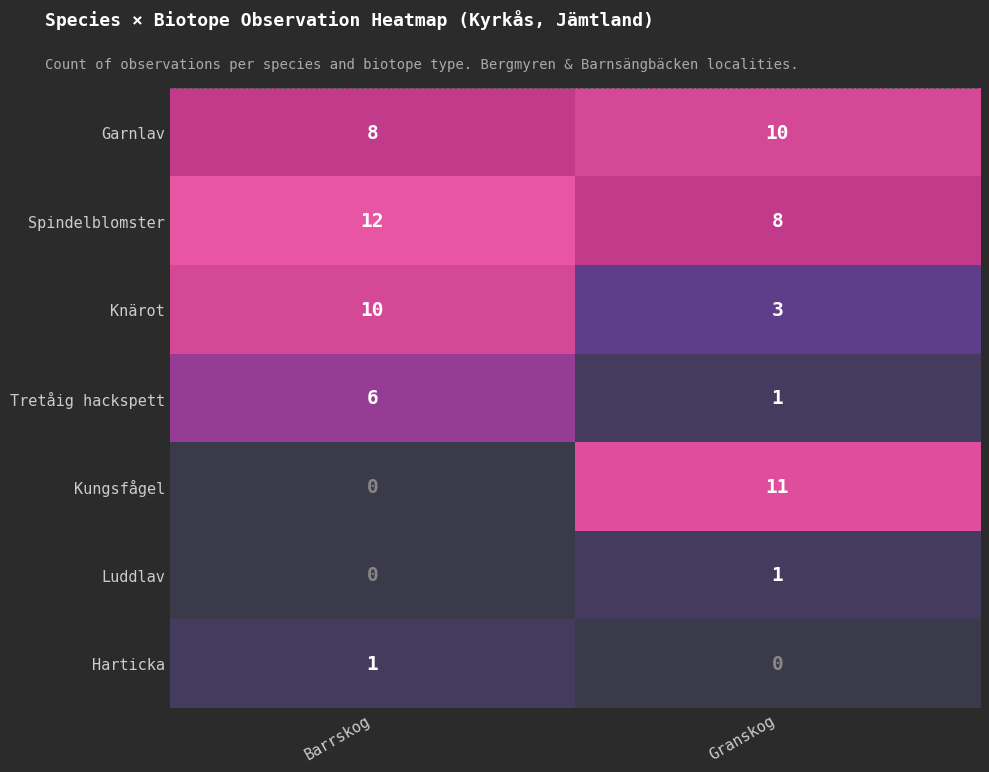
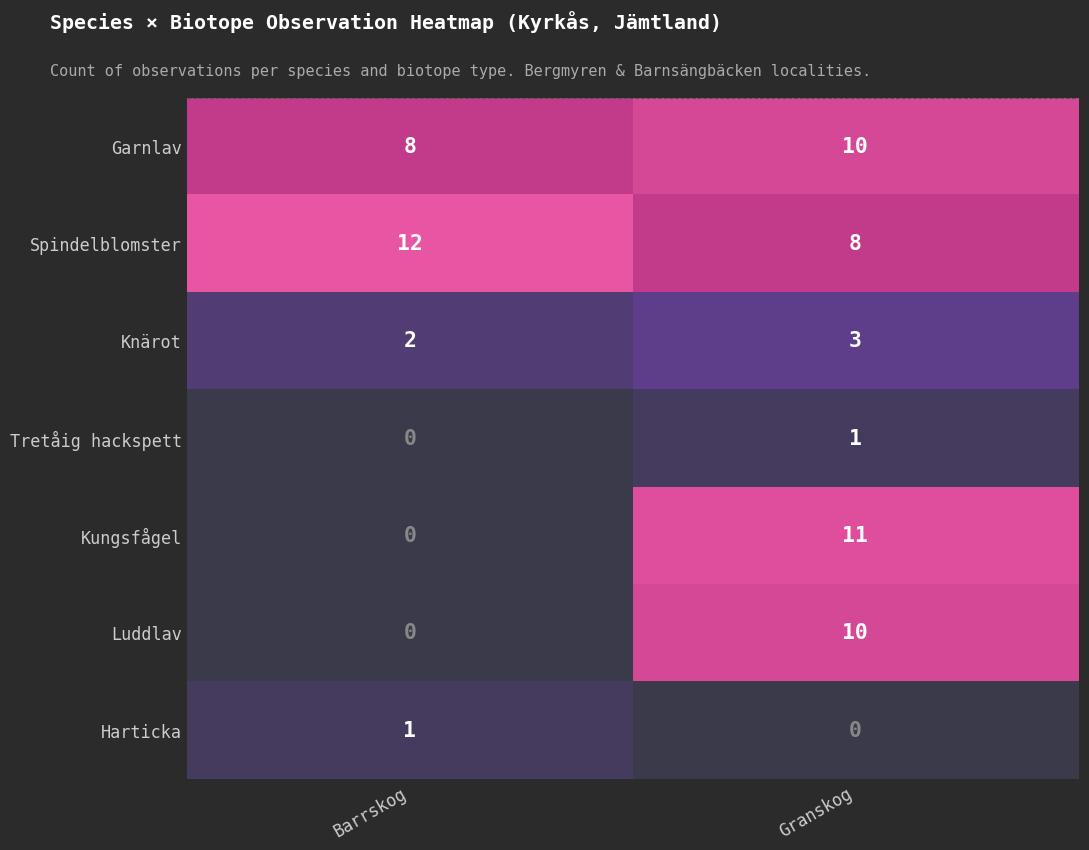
Knärot, Barrskog: 10 -> 2
Tretåig hackspett, Barrskog: 6 -> 0
Luddlav, Granskog: 1 -> 10
